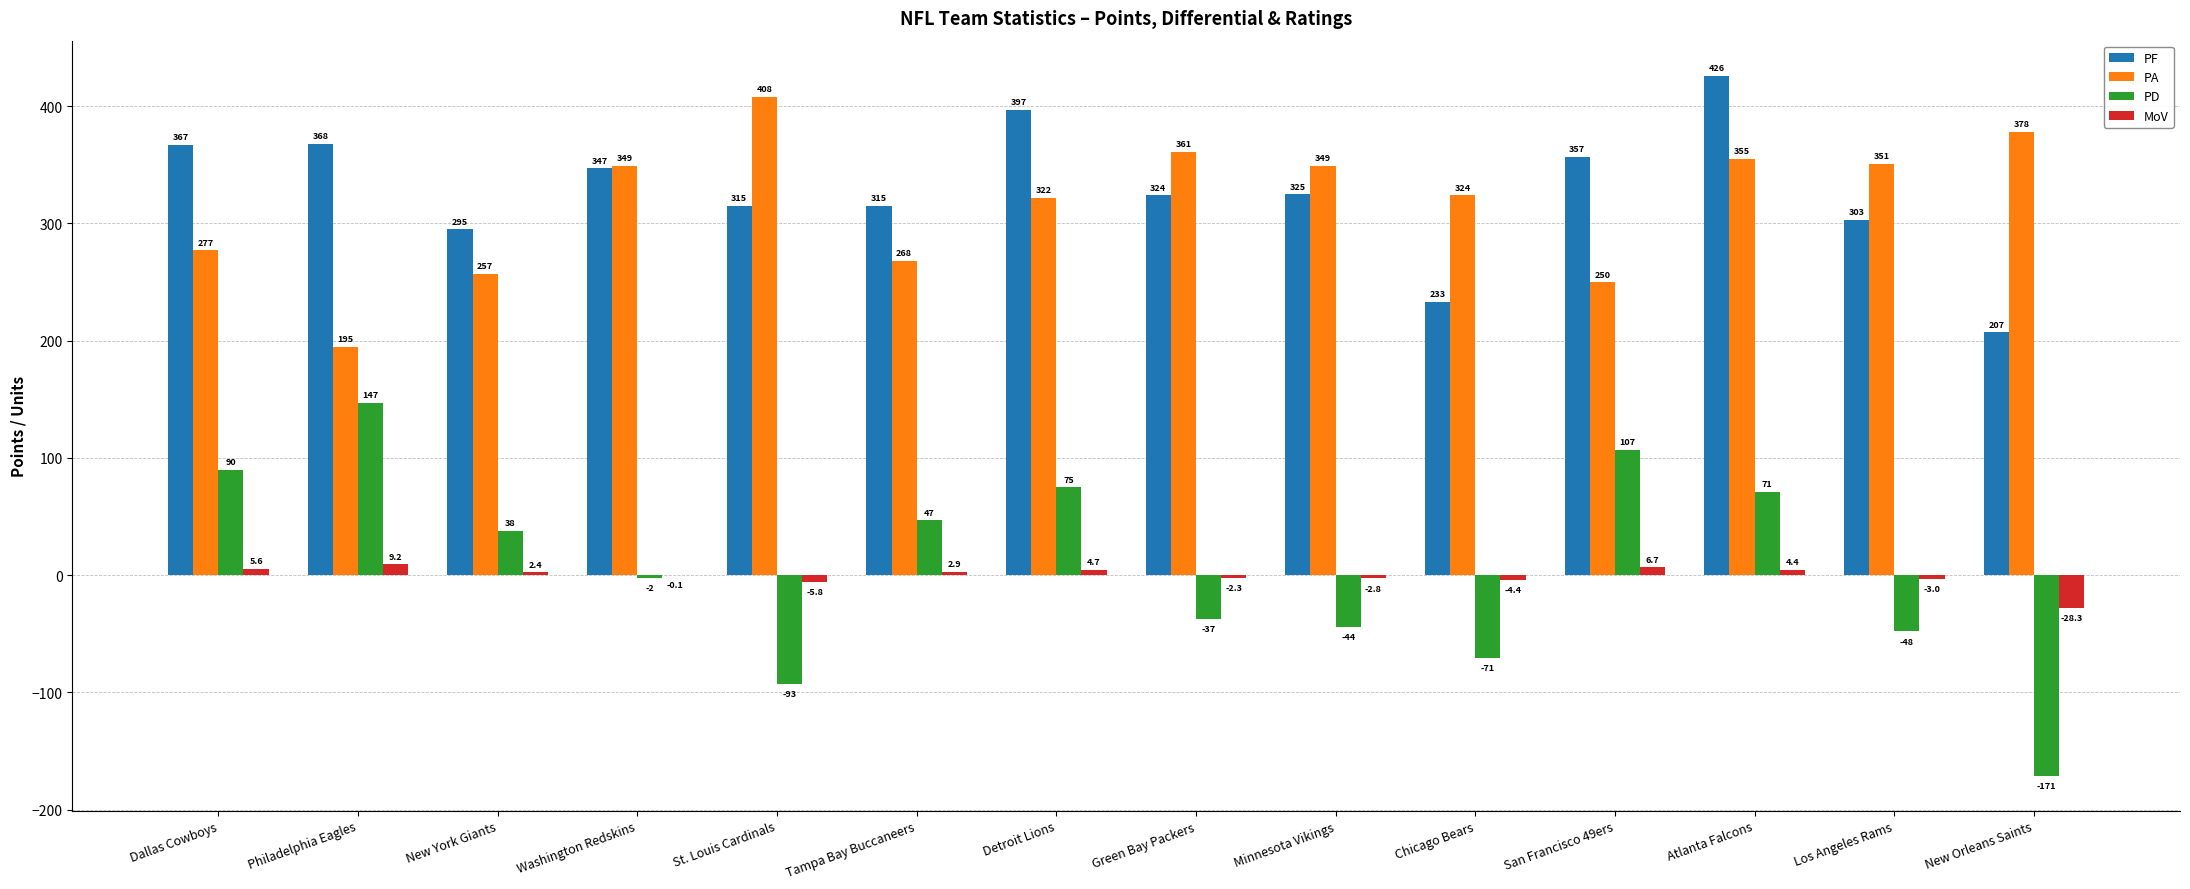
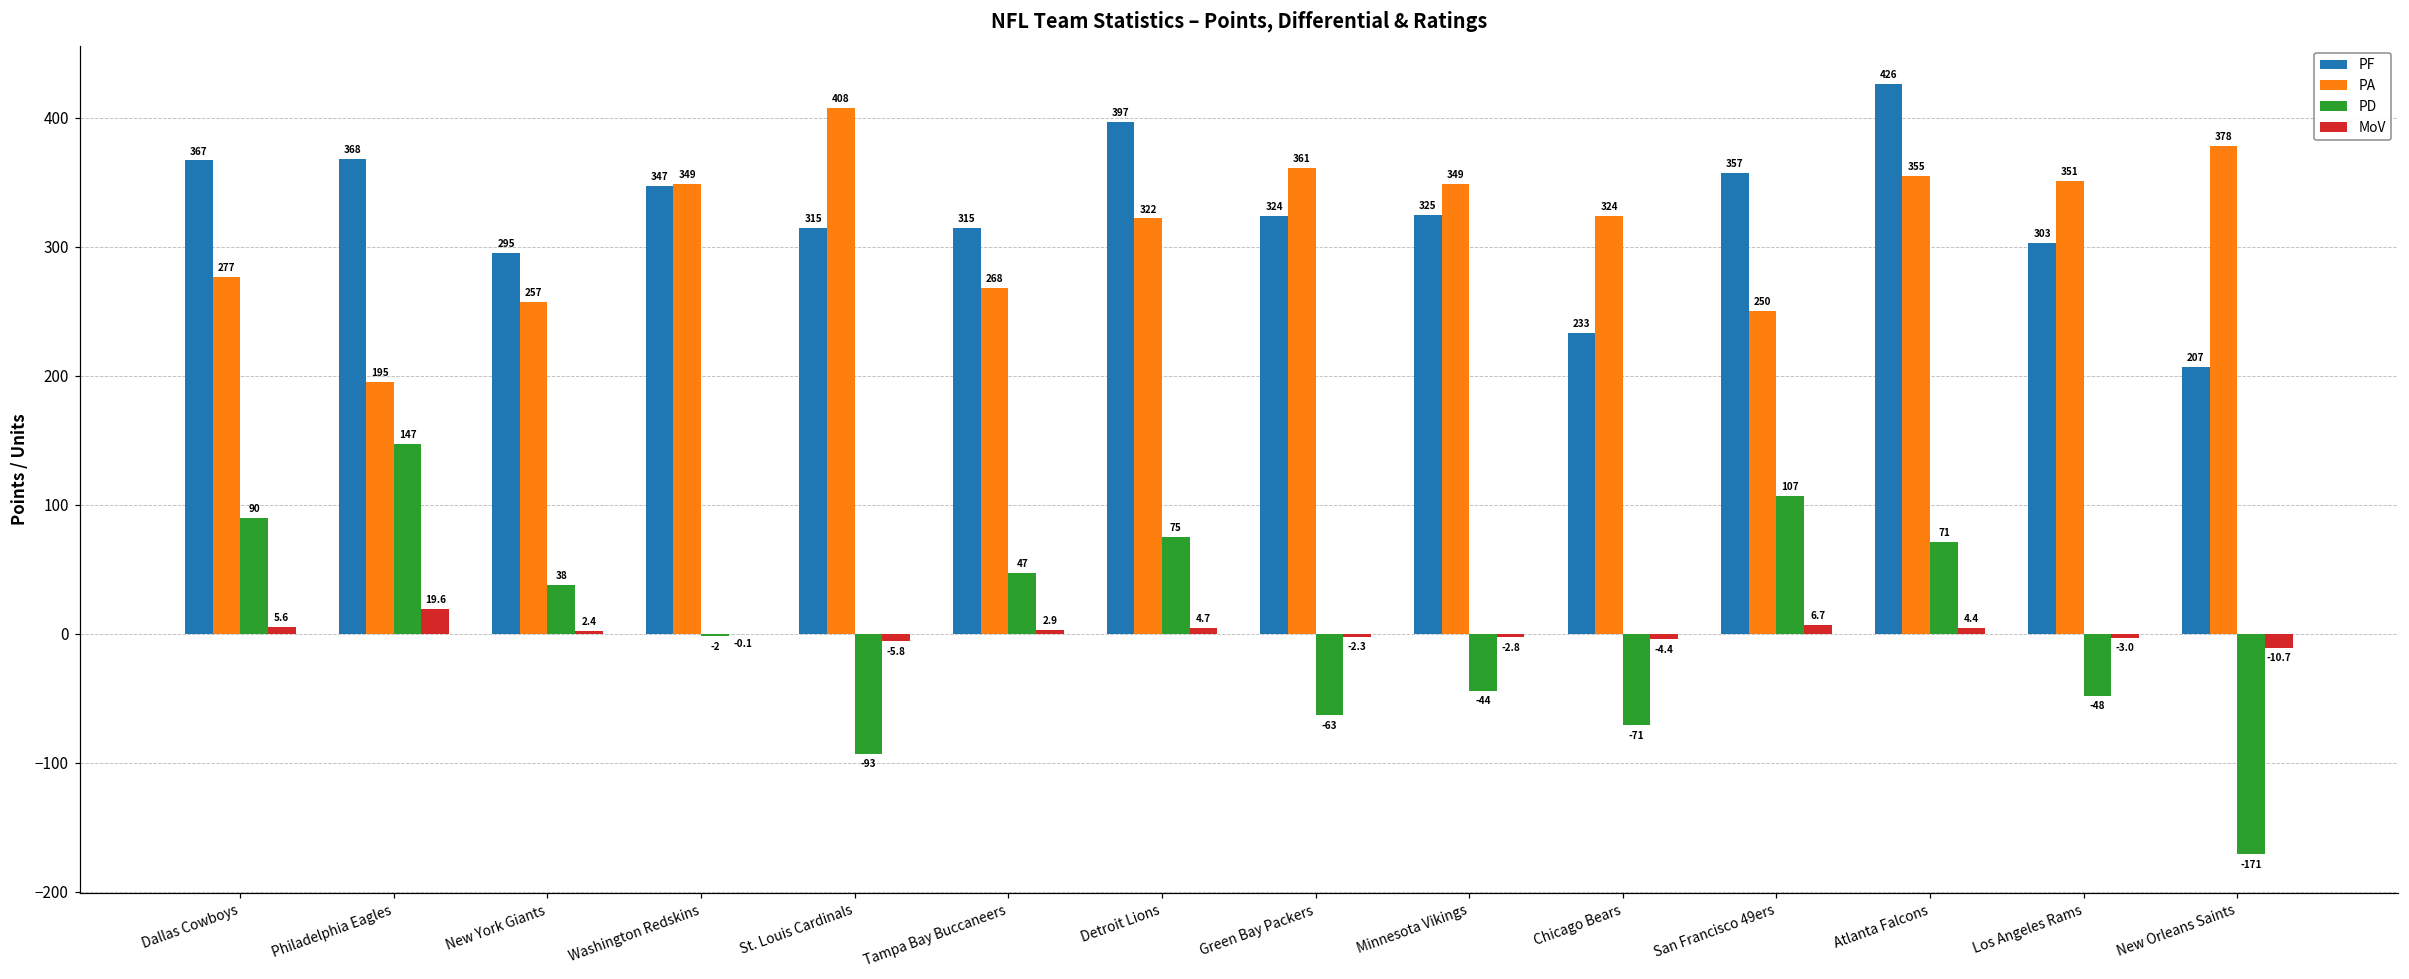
MoV, Philadelphia Eagles: 9.2 -> 19.6
PD, Green Bay Packers: -37 -> -63
MoV, New Orleans Saints: -28.3 -> -10.7
